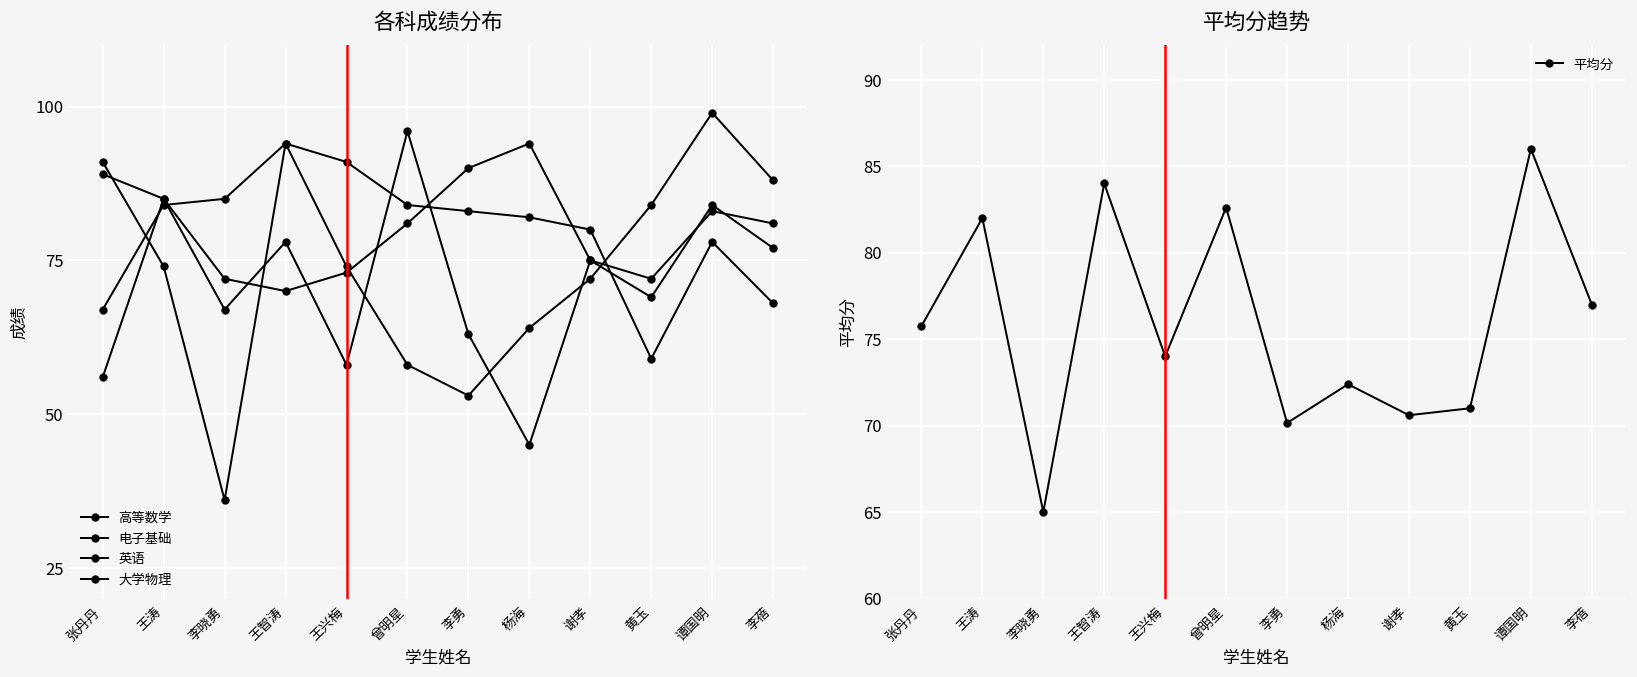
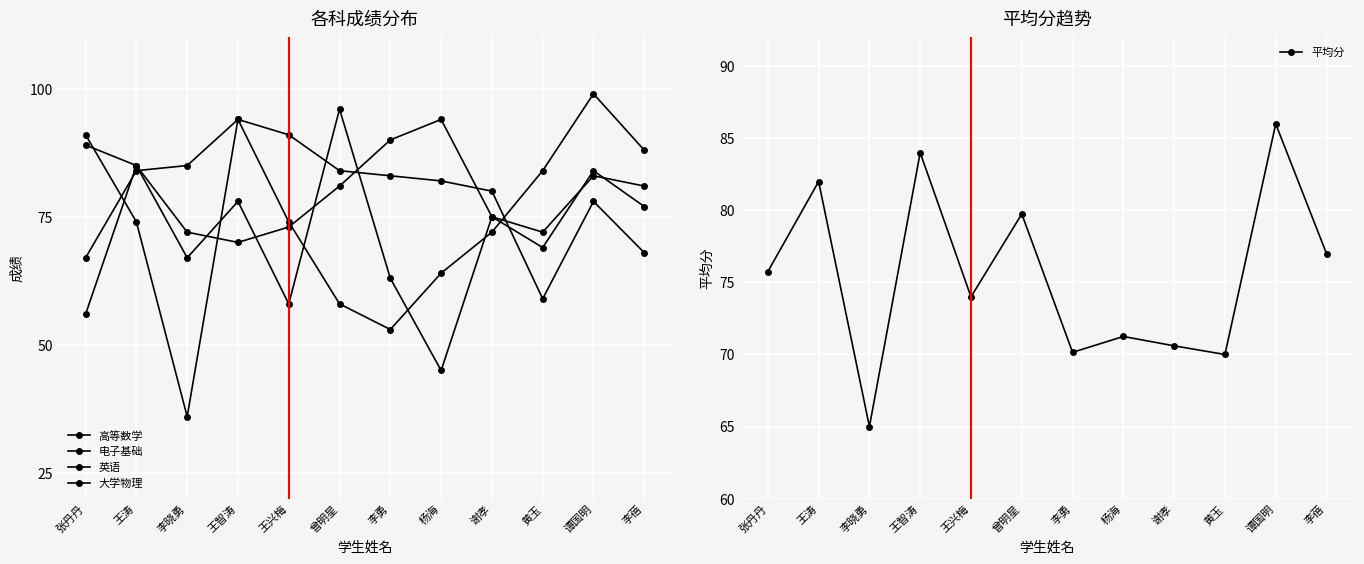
平均分趋势, 曾明星: 82.6 -> 79.8
平均分趋势, 杨海: 72.4 -> 71.3
平均分趋势, 黄玉: 71 -> 70
